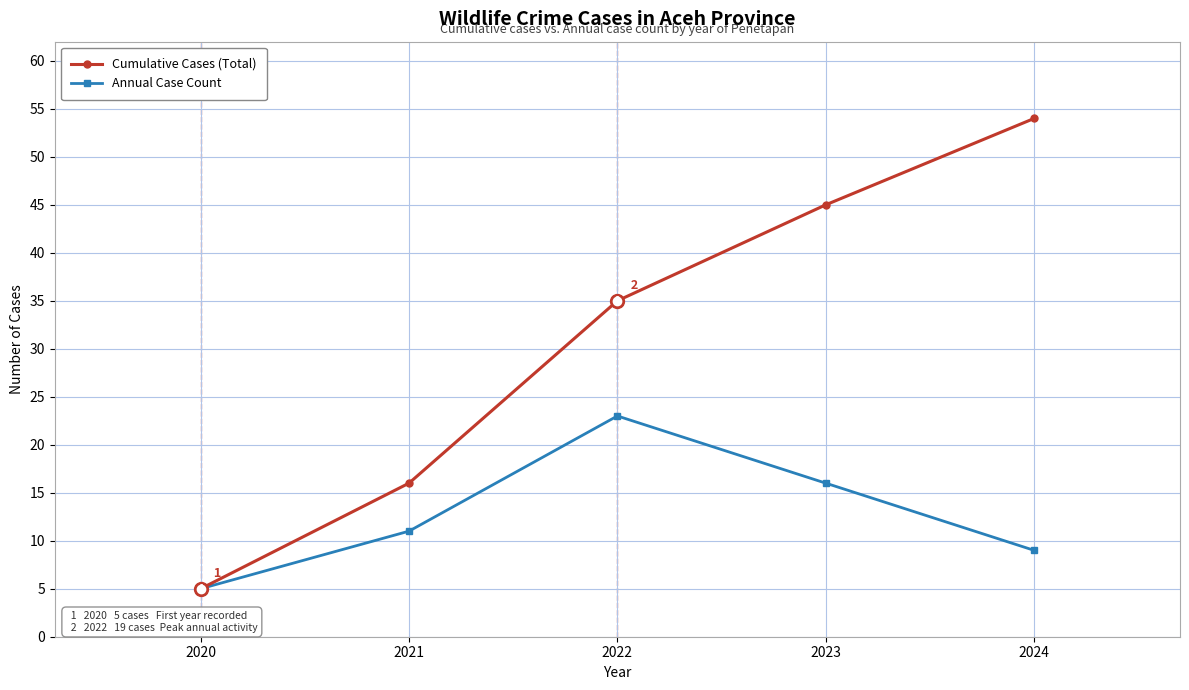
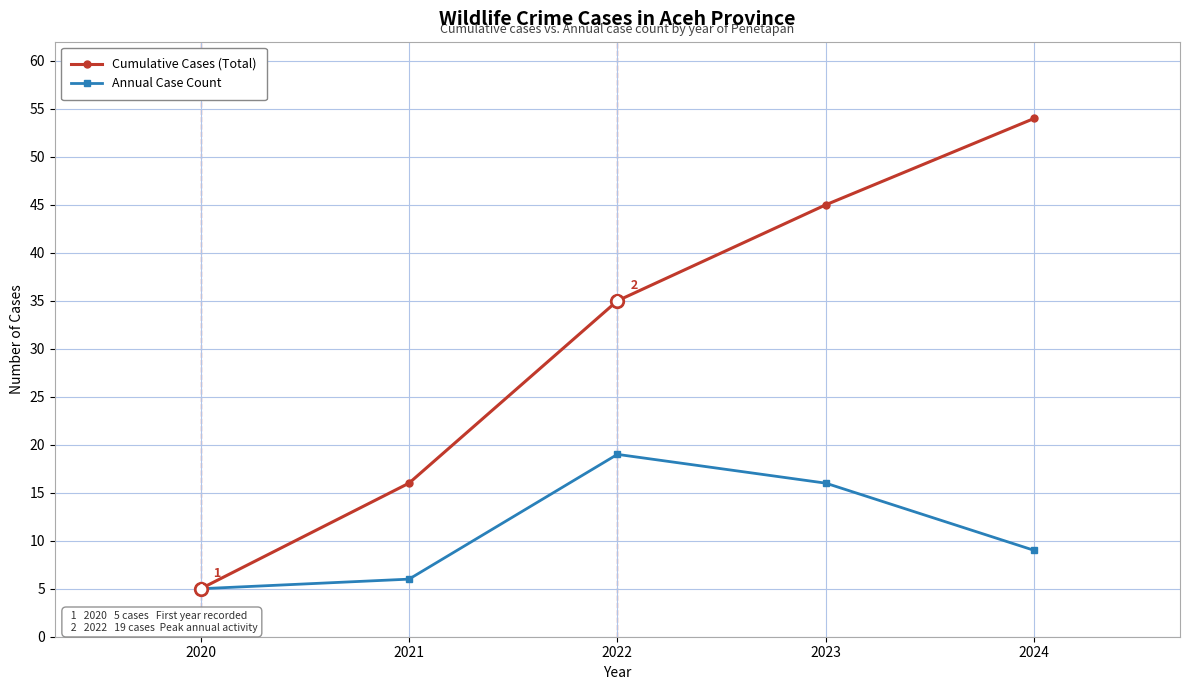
Annual Case Count, 2021: 11 -> 6
Annual Case Count, 2022: 23 -> 19
